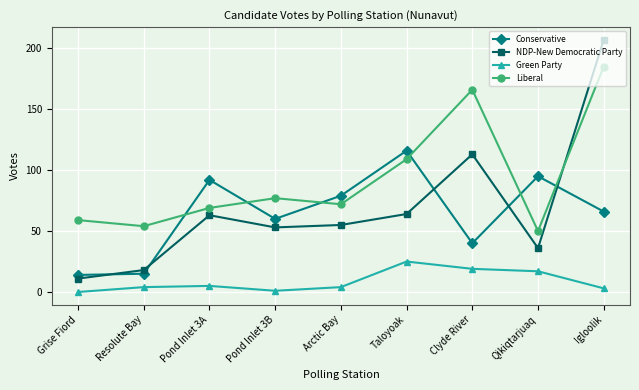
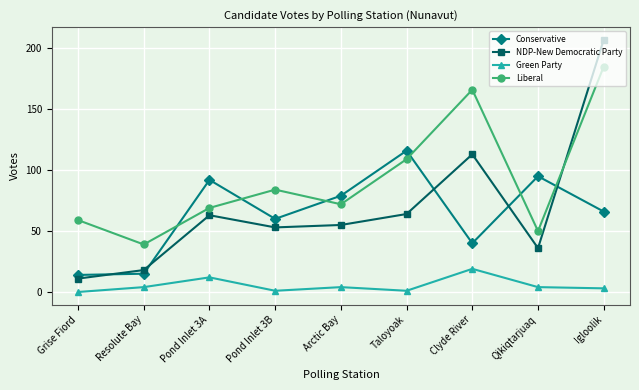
Liberal, Resolute Bay: 54 -> 39
Green Party, Pond Inlet 3A: 5 -> 12
Liberal, Pond Inlet 3B: 77 -> 84
Green Party, Taloyoak: 25 -> 1
Green Party, Qikiqtarjuaq: 17 -> 4
